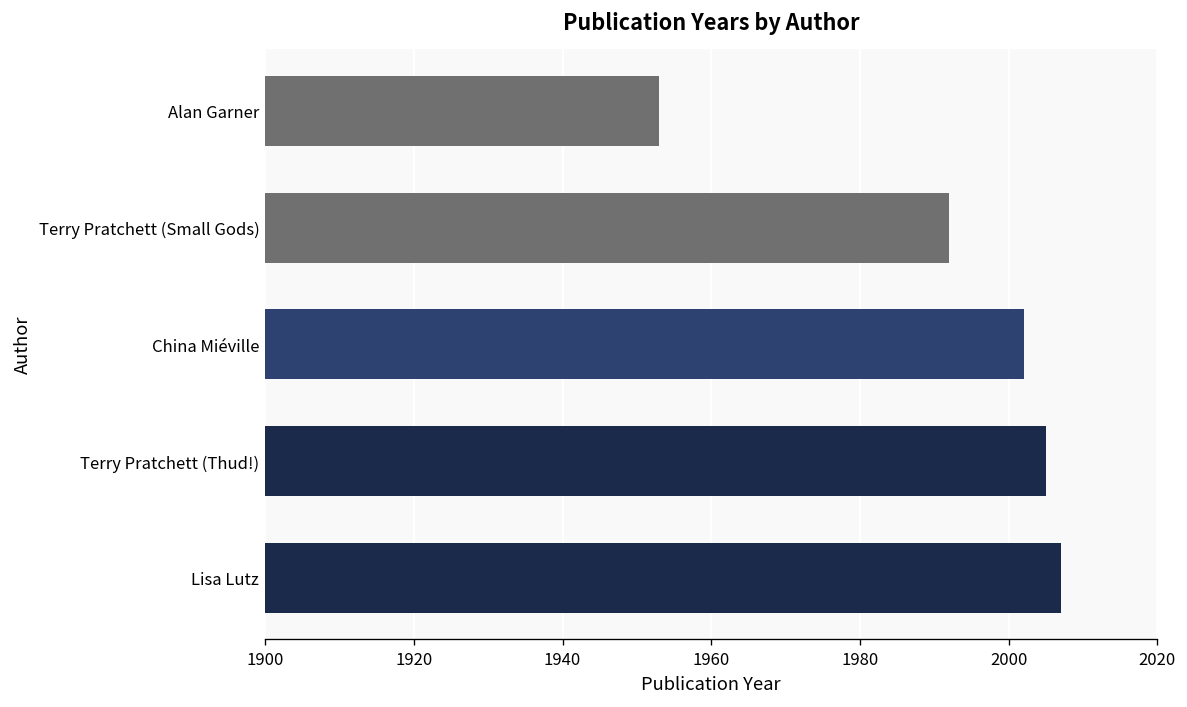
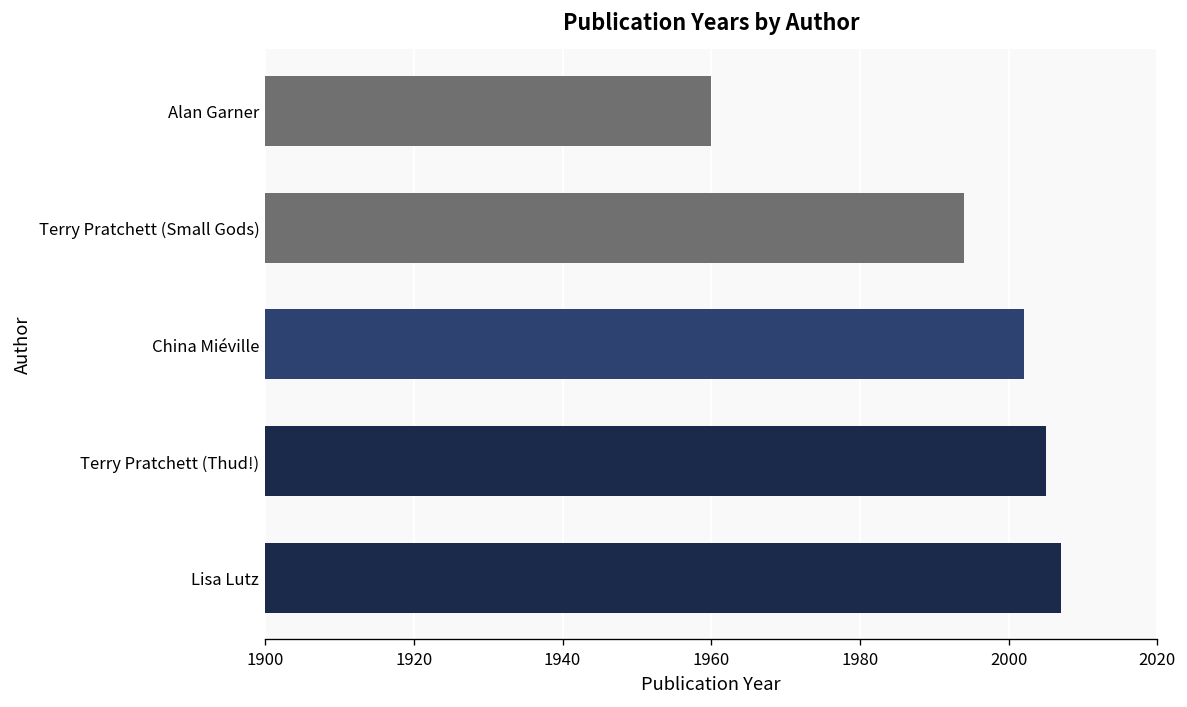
Alan Garner: 1953 -> 1960
Terry Pratchett (Small Gods): 1992 -> 1994
